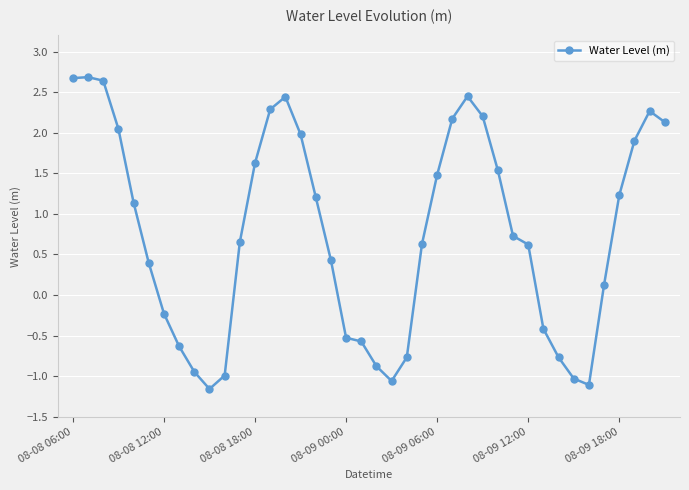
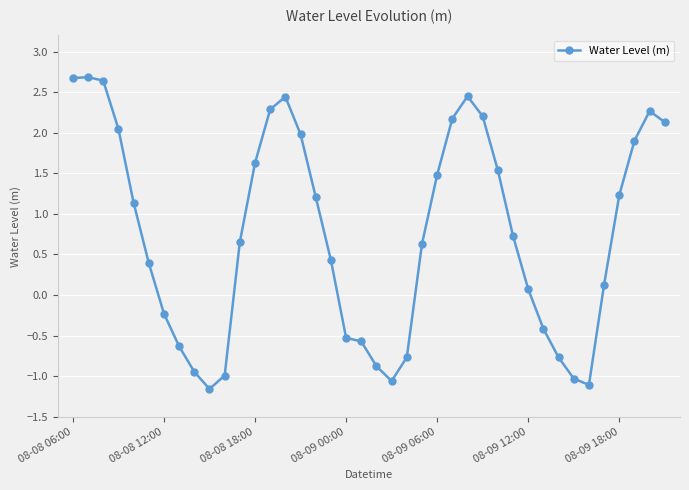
08-09 12:00: 0.6 -> 0.1
